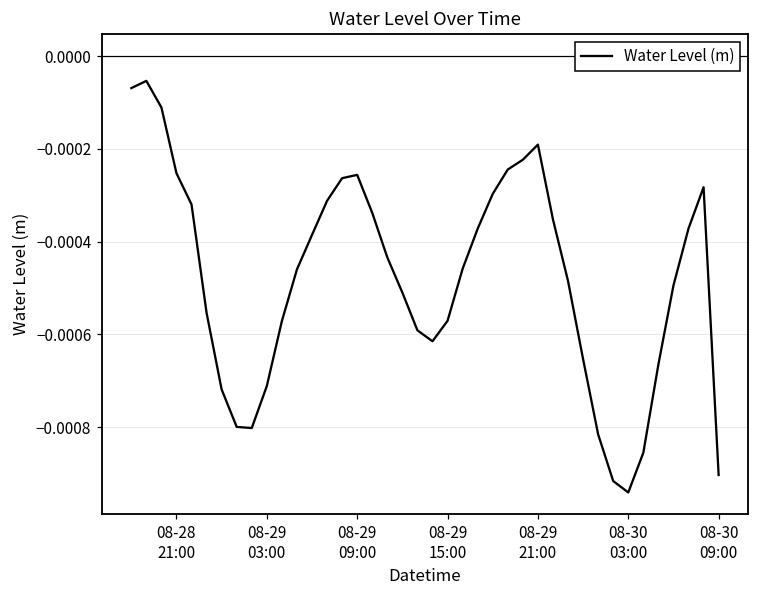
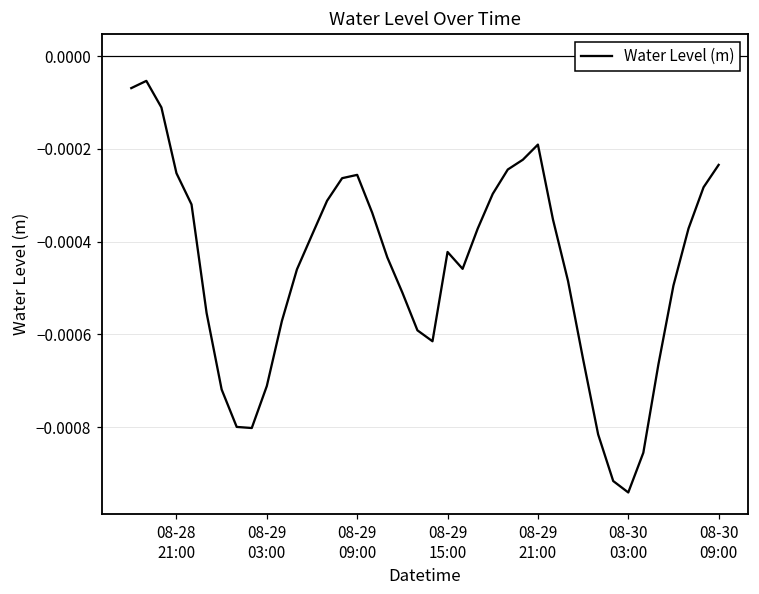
08-29 15:00: -0.00057 -> -0.00042
08-30 09:00: -0.00090 -> -0.00023
